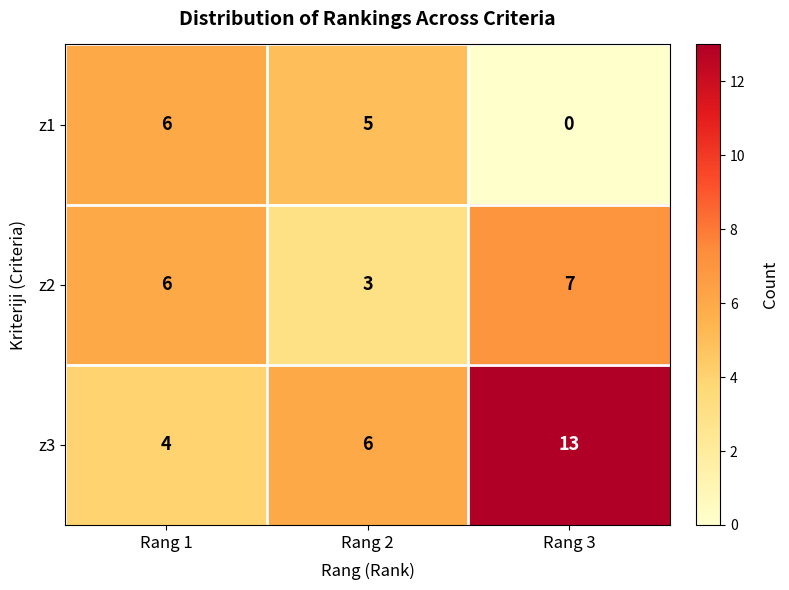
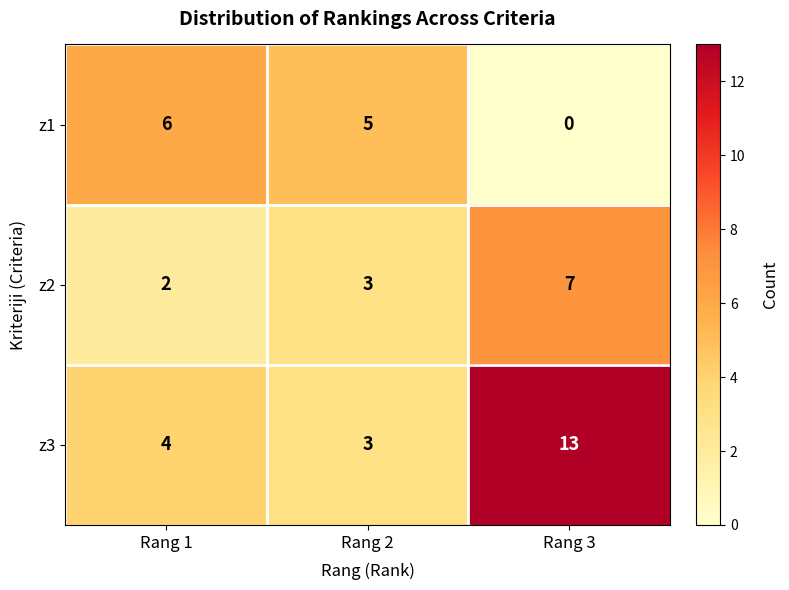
z2, Rang 1: 6 -> 2
z3, Rang 2: 6 -> 3
